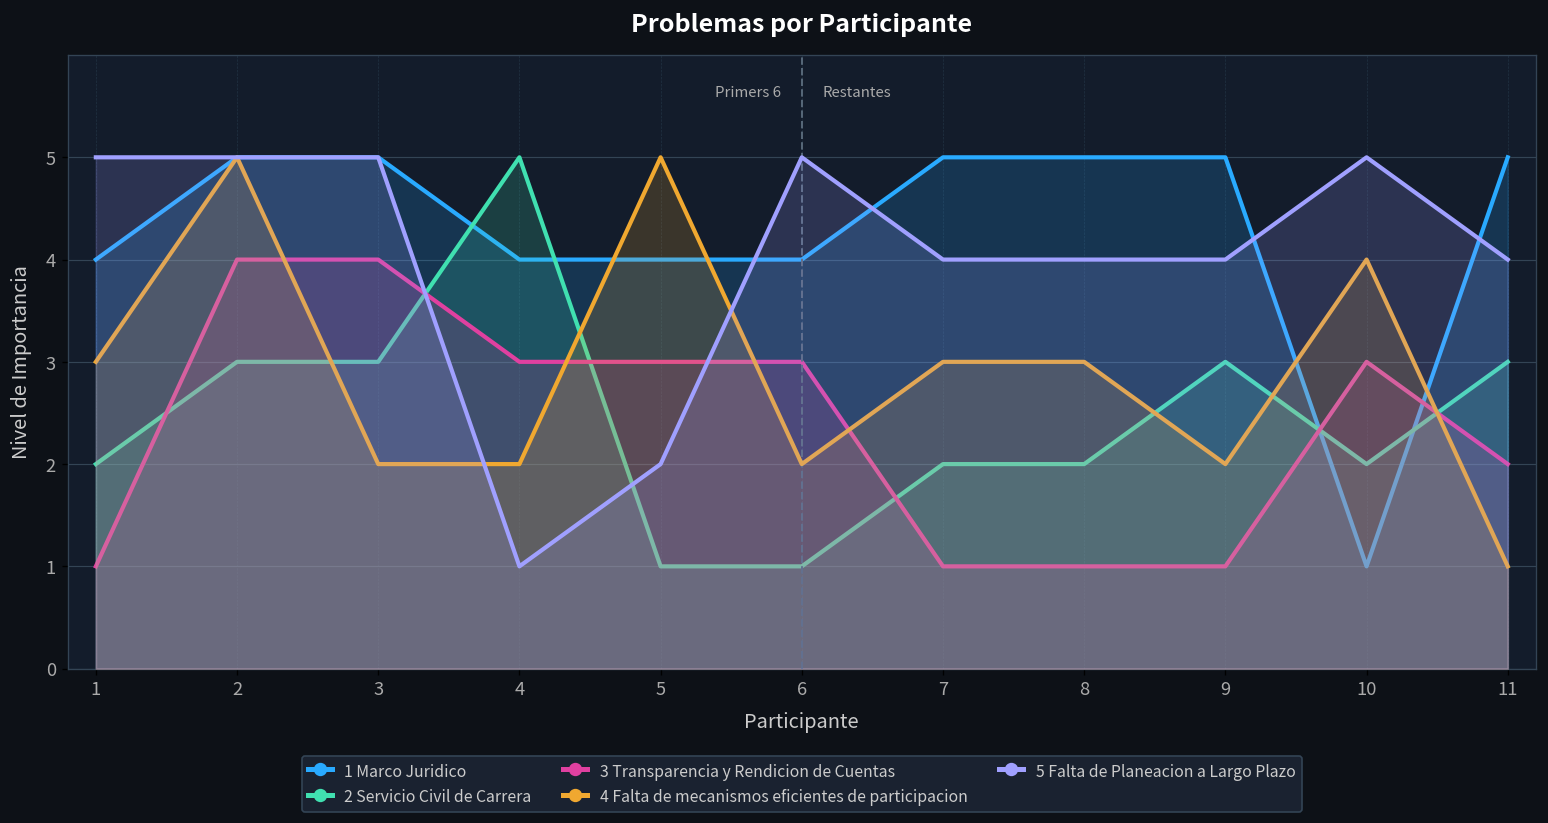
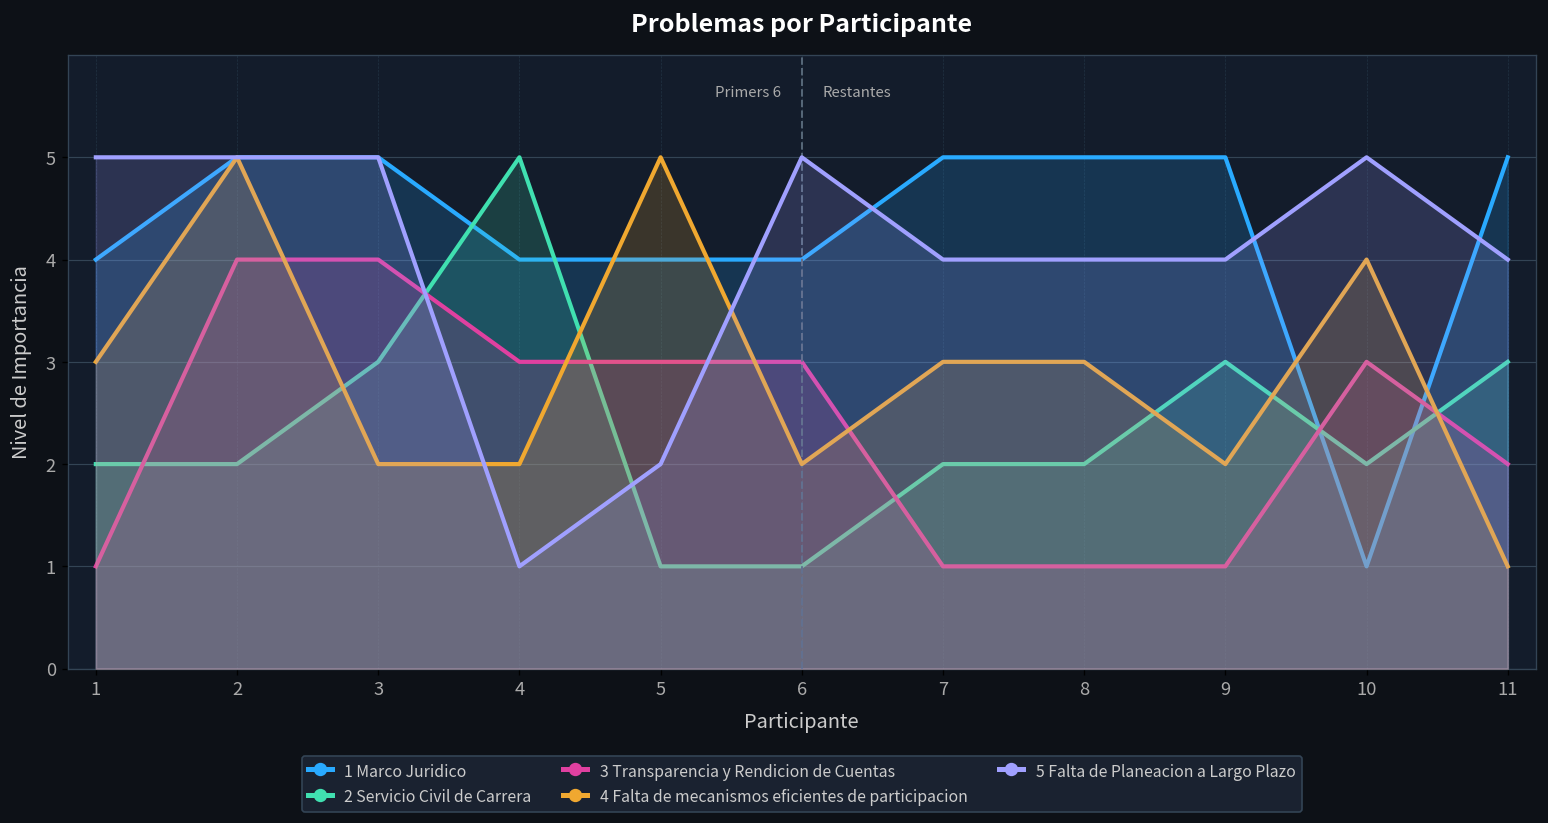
2 Servicio Civil de Carrera, 2: 3 -> 2
